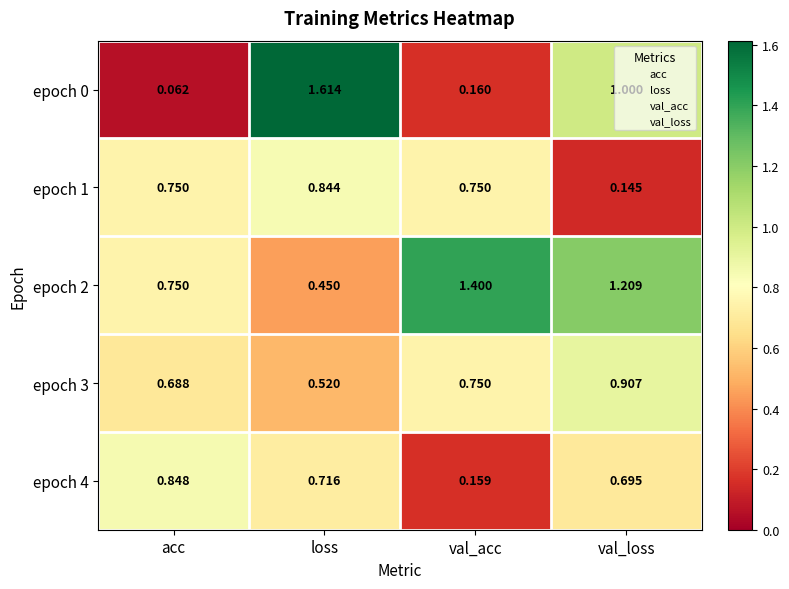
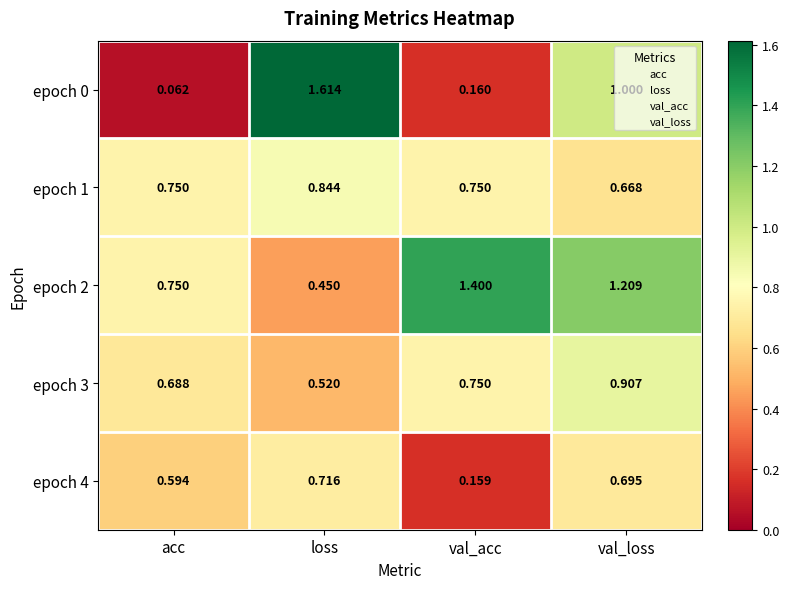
epoch 1, val_loss: 0.145 -> 0.668
epoch 4, acc: 0.848 -> 0.594
